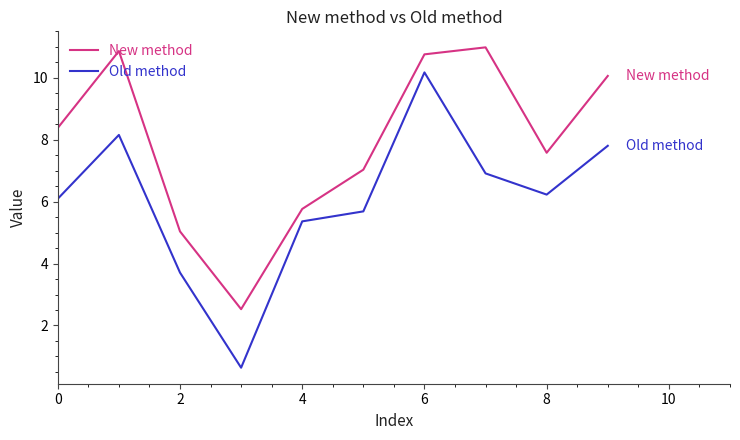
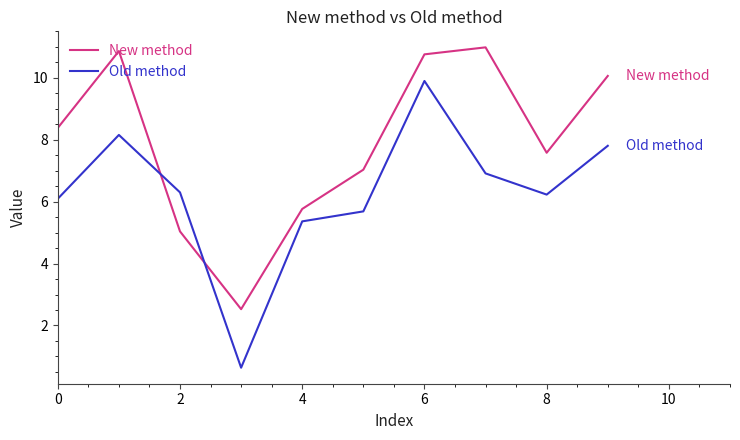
Old method, 2: 3.7 -> 6.3
Old method, 6: 10.2 -> 9.9
